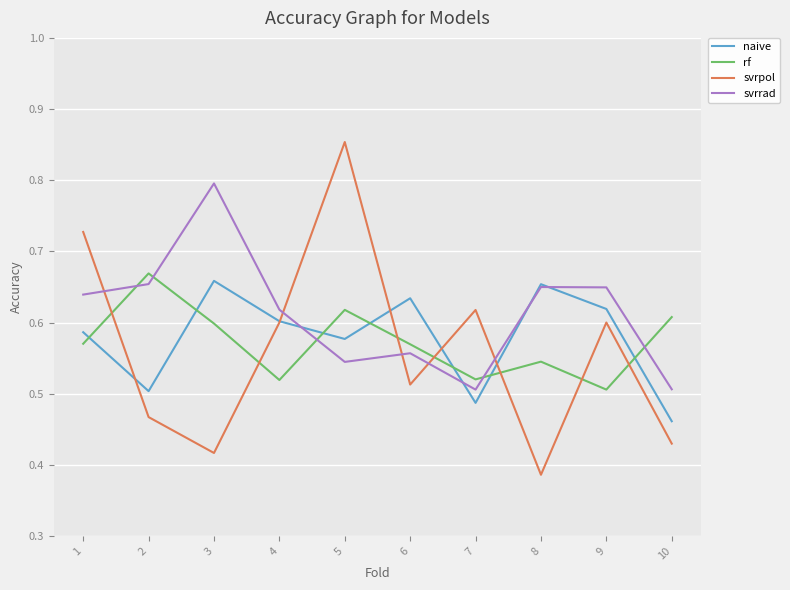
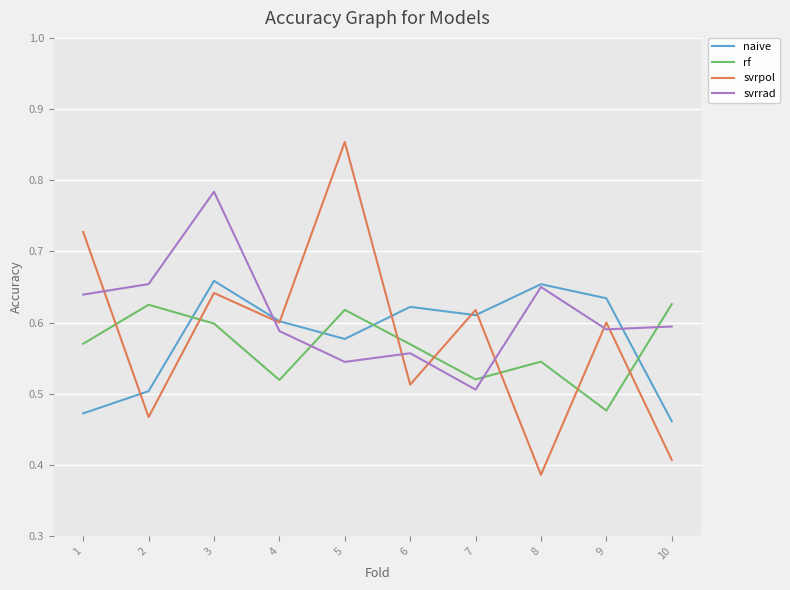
naive, 1: 0.59 -> 0.47
rf, 2: 0.67 -> 0.63
svrpol, 3: 0.42 -> 0.64
svrrad, 3: 0.80 -> 0.78
svrrad, 4: 0.62 -> 0.59
naive, 6: 0.63 -> 0.62
naive, 7: 0.49 -> 0.61
naive, 9: 0.62 -> 0.63
rf, 9: 0.51 -> 0.48
svrrad, 9: 0.65 -> 0.59
rf, 10: 0.61 -> 0.63
svrpol, 10: 0.43 -> 0.41
svrrad, 10: 0.51 -> 0.59
